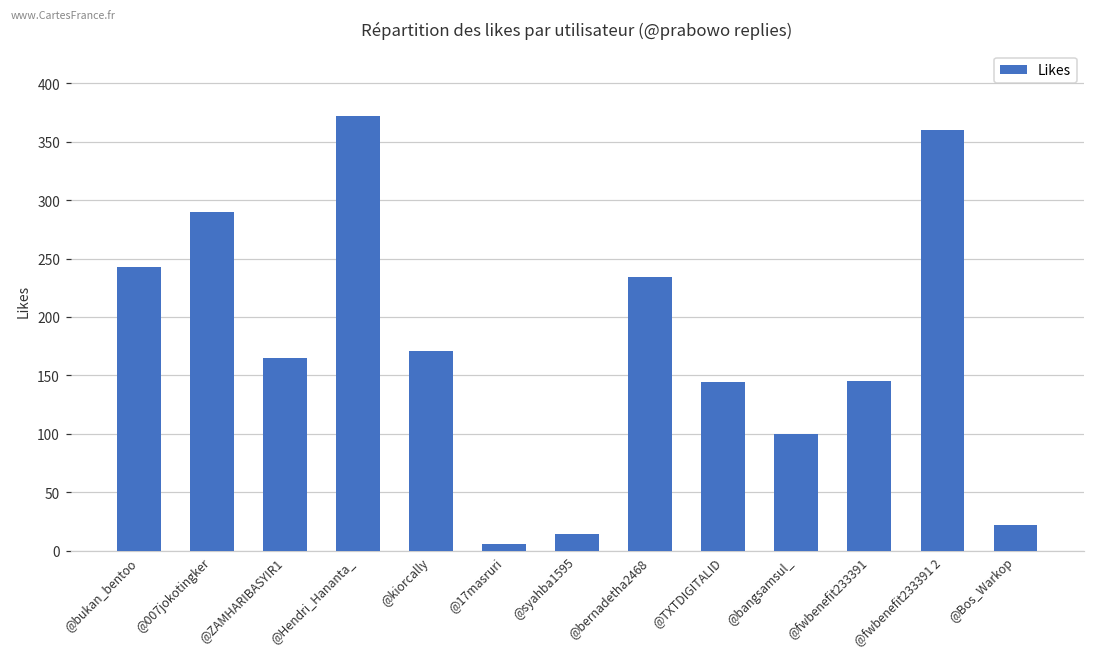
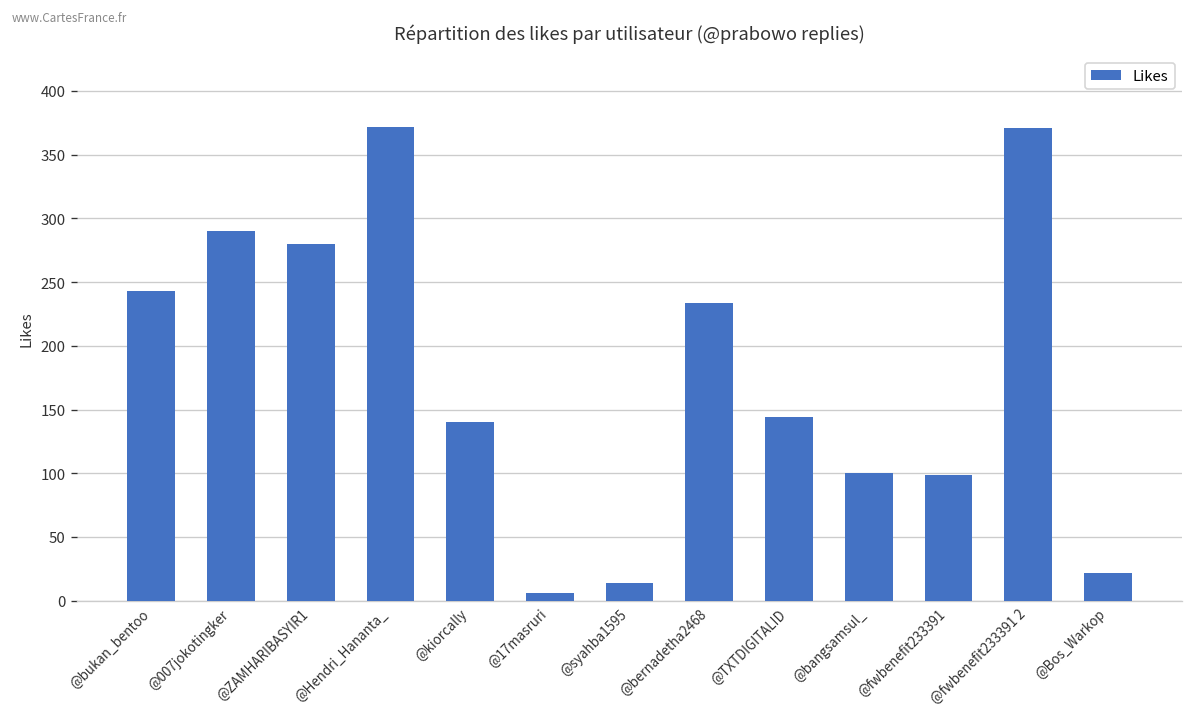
@ZAMHARIBASYIR1: 165 -> 280
@kiorcally: 171 -> 140
@fwbenefit233391: 145 -> 99
@fwbenefit233391 2: 360 -> 371
